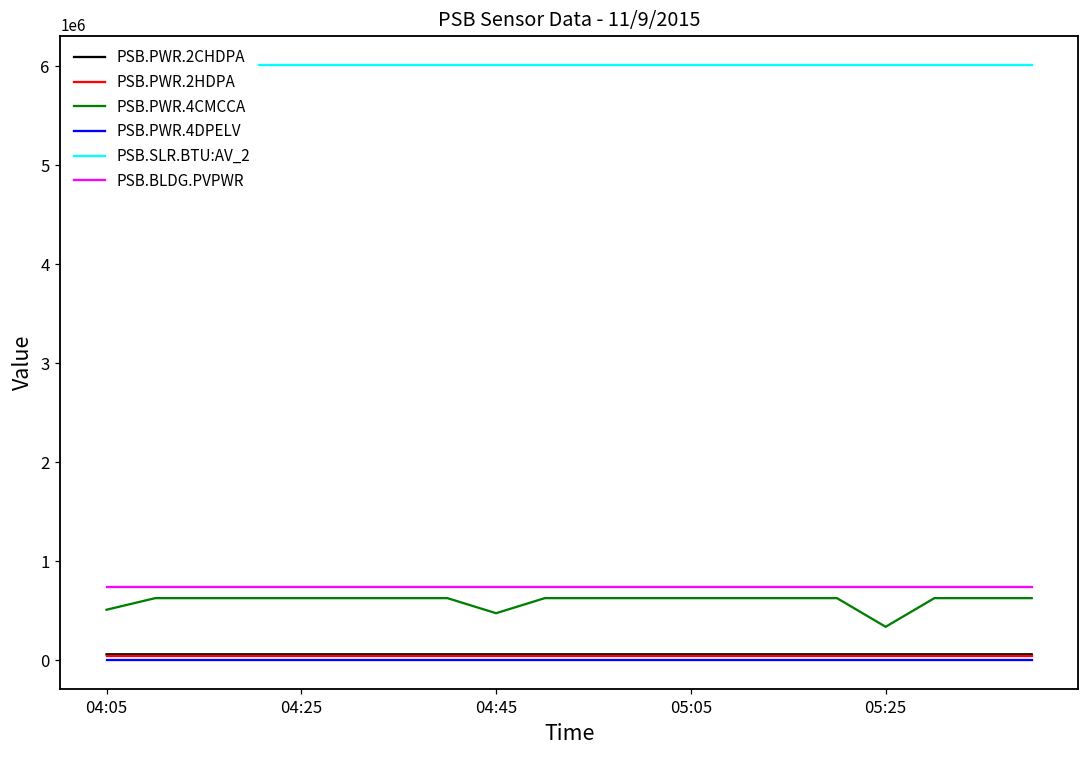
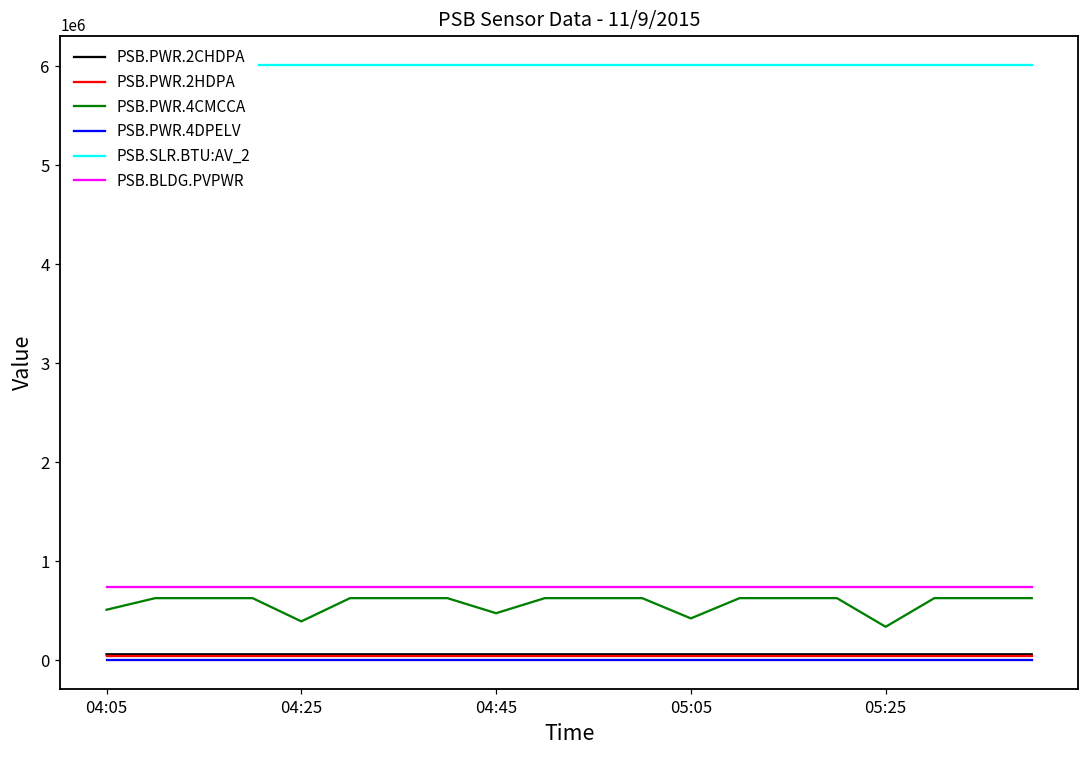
PSB.PWR.4CMCCA, 04:25: 600000 -> 400000
PSB.PWR.4CMCCA, 05:05: 600000 -> 400000
